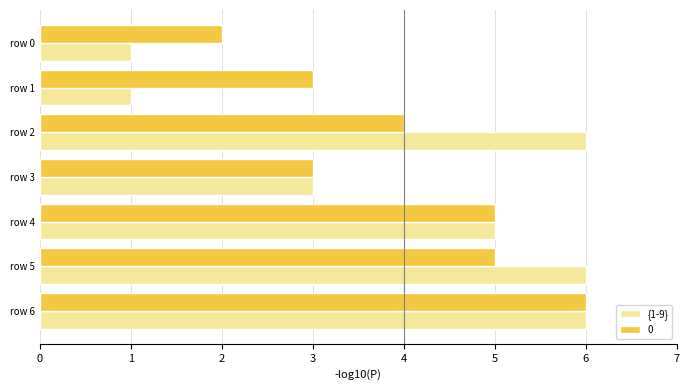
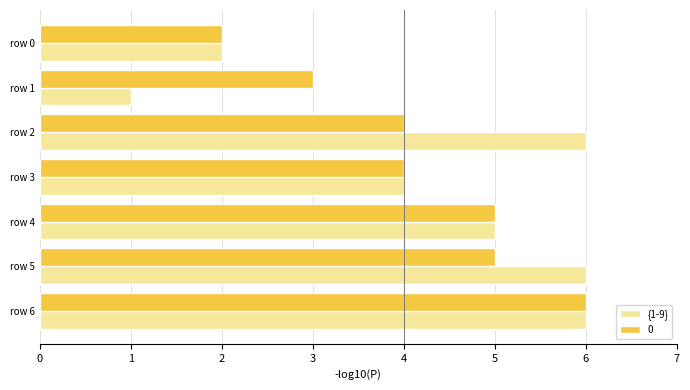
{1-9}, row 0: 1 -> 2
0, row 3: 3 -> 4
{1-9}, row 3: 3 -> 4
